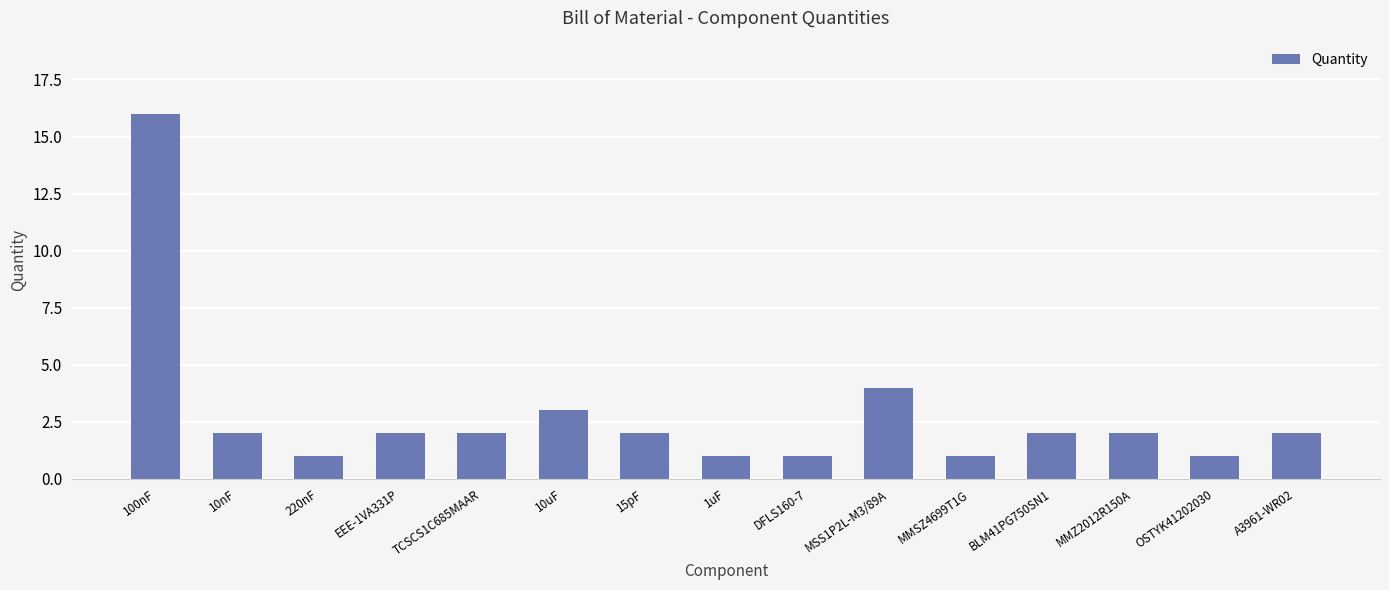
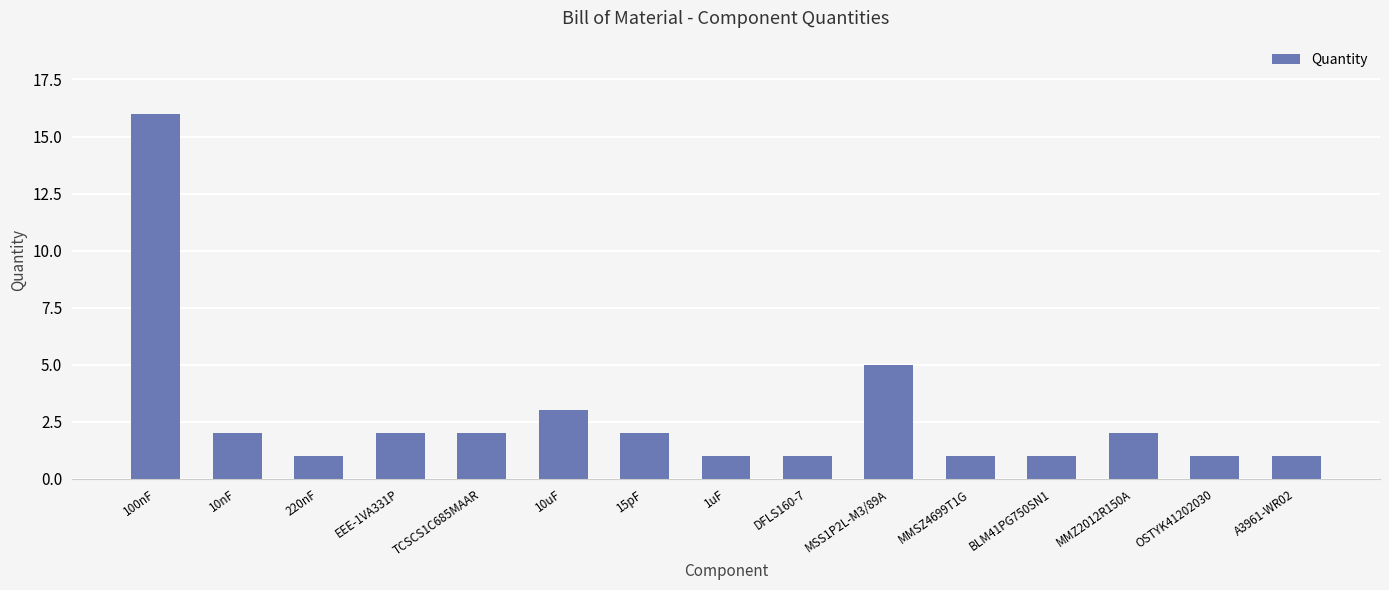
MSS1P2L-M3/89A: 4 -> 5
BLM41PG750SN1: 2 -> 1
A3961-WR02: 2 -> 1
